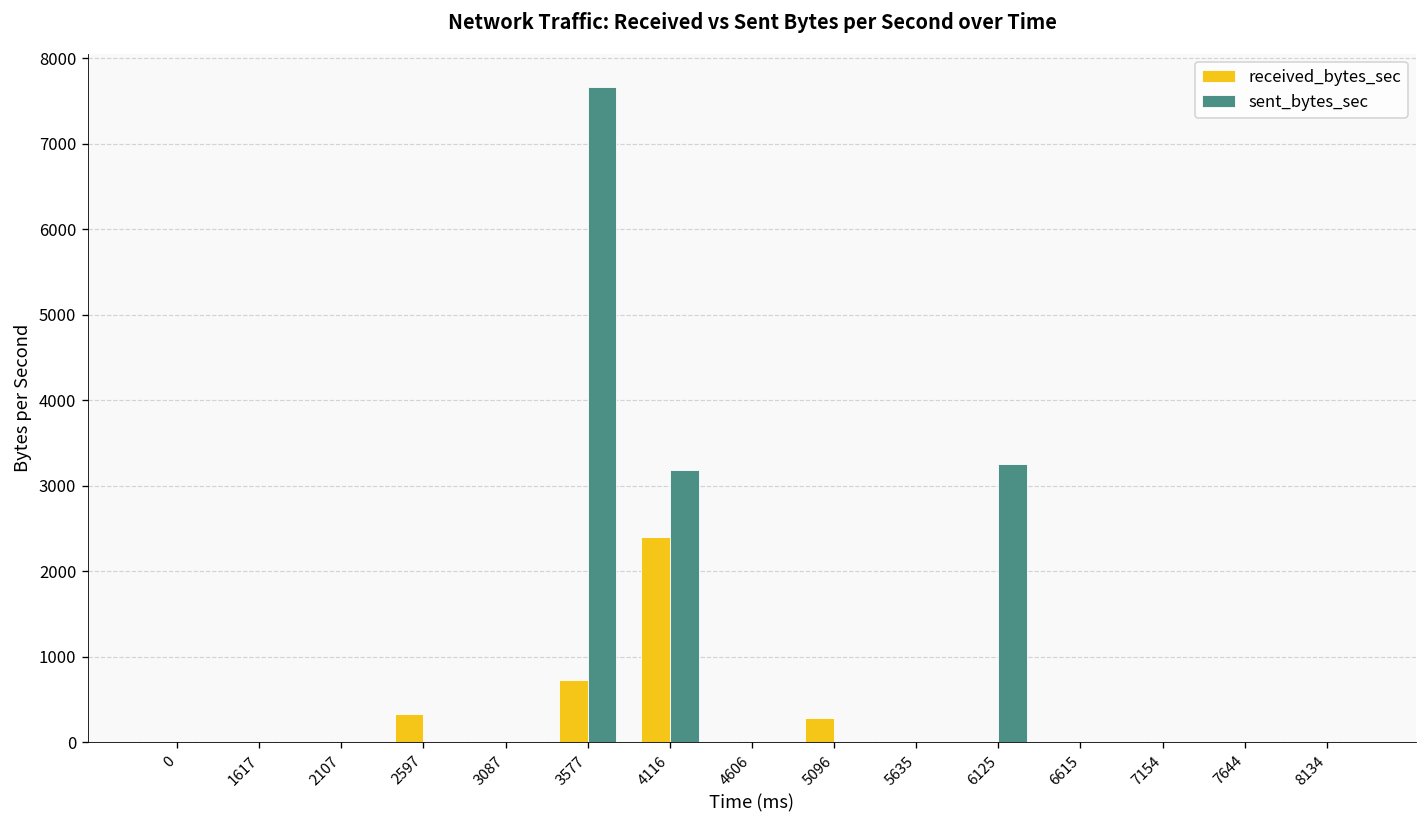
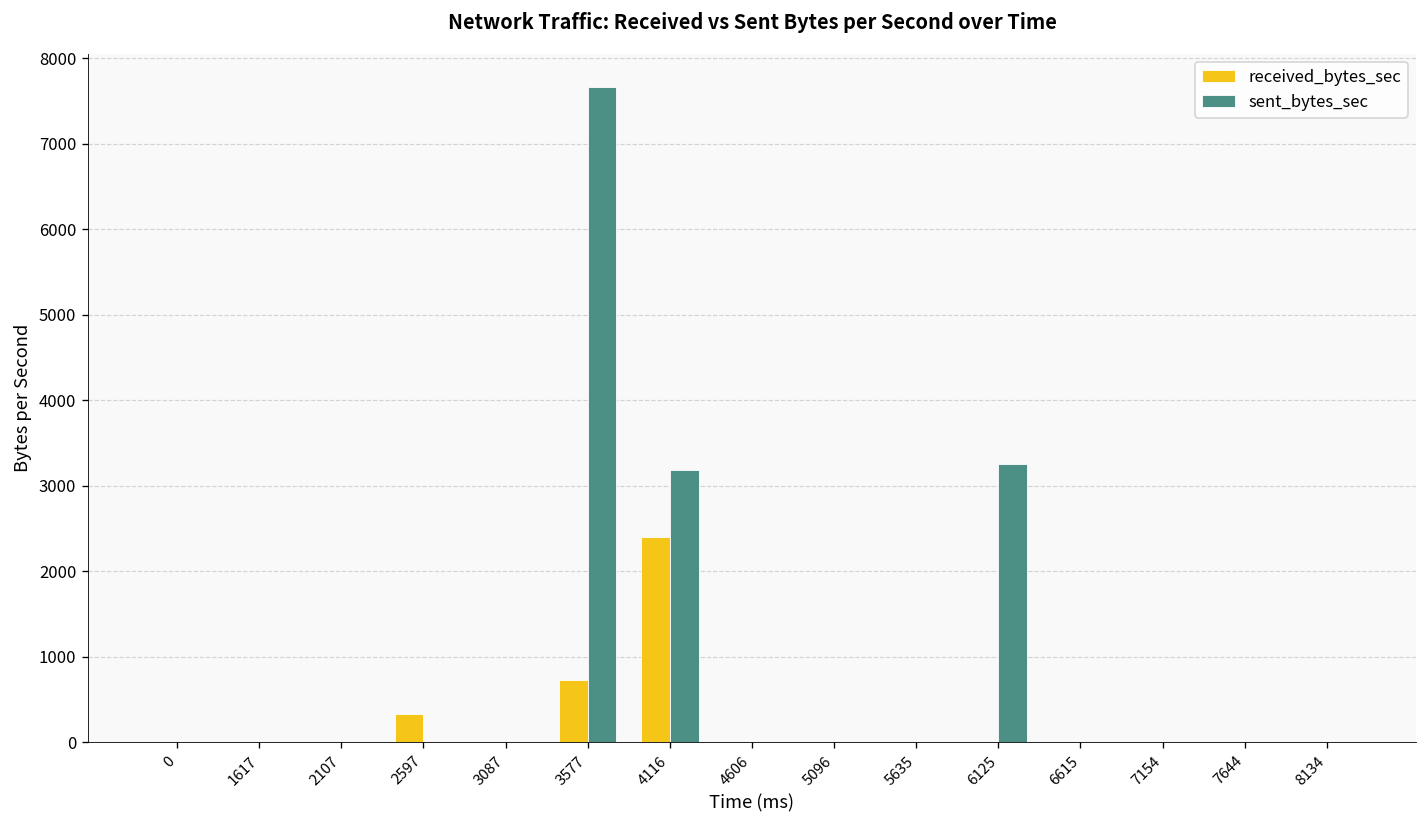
received_bytes_sec, 5096: 300 -> 0
